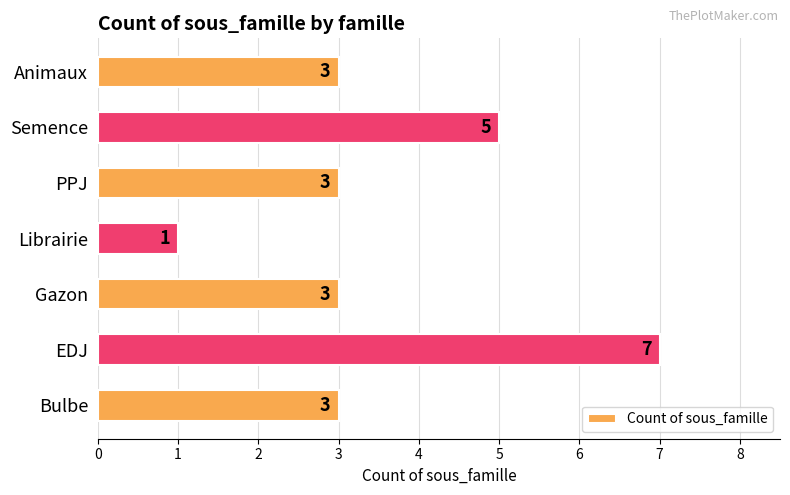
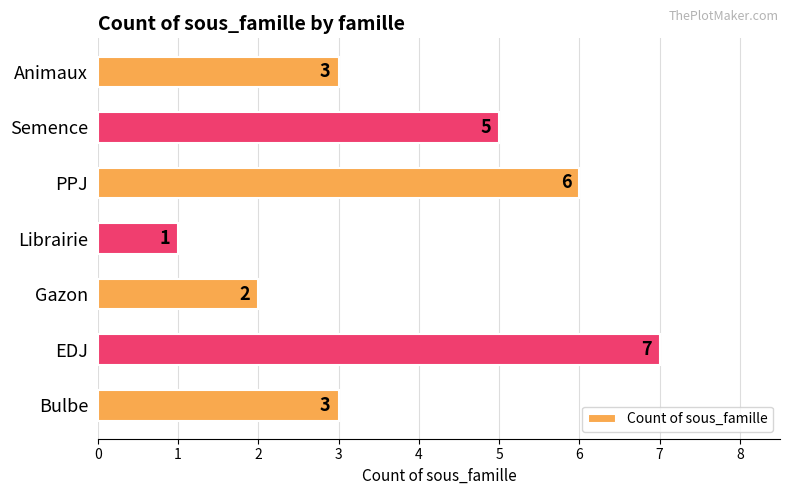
PPJ: 3 -> 6
Gazon: 3 -> 2
